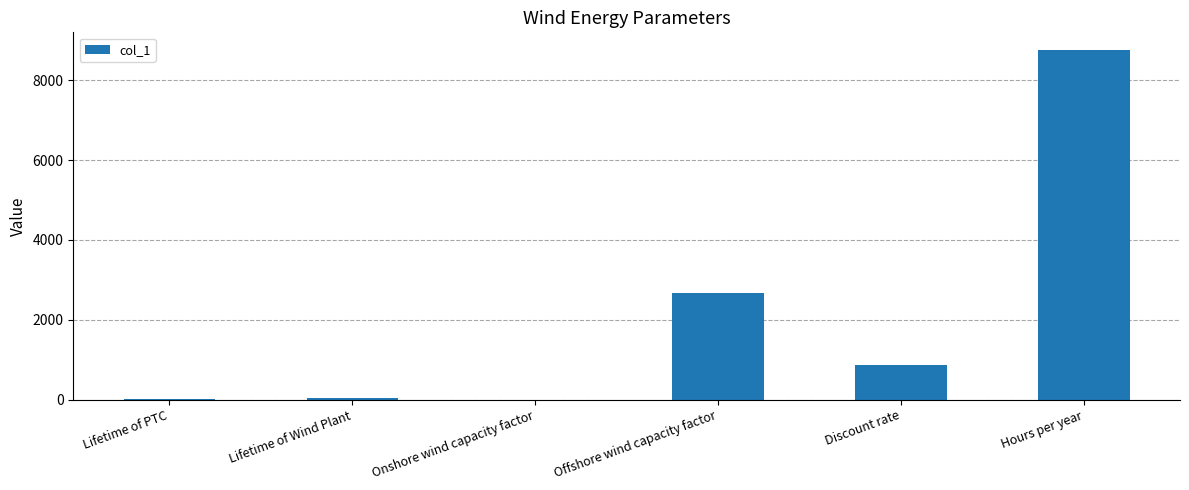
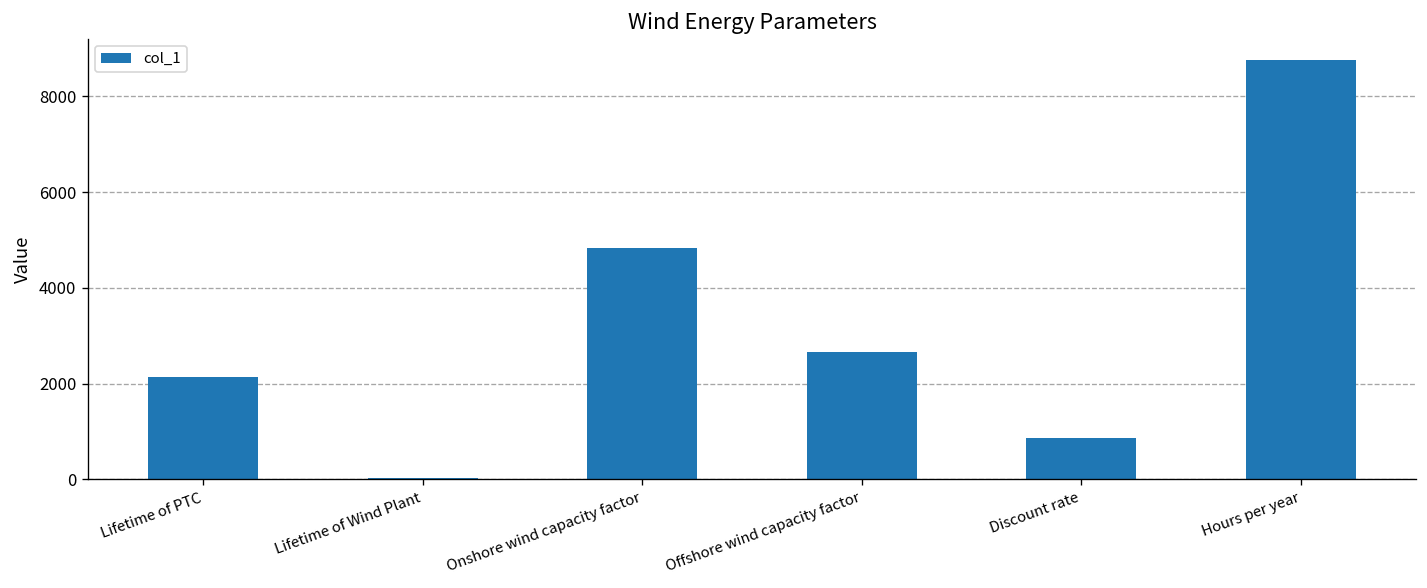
Lifetime of PTC: 0 -> 2100
Onshore wind capacity factor: 0 -> 4800
